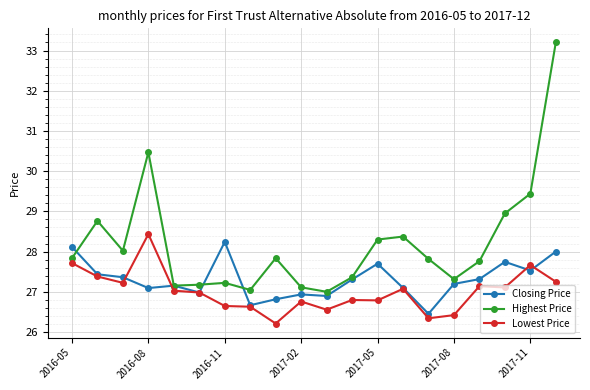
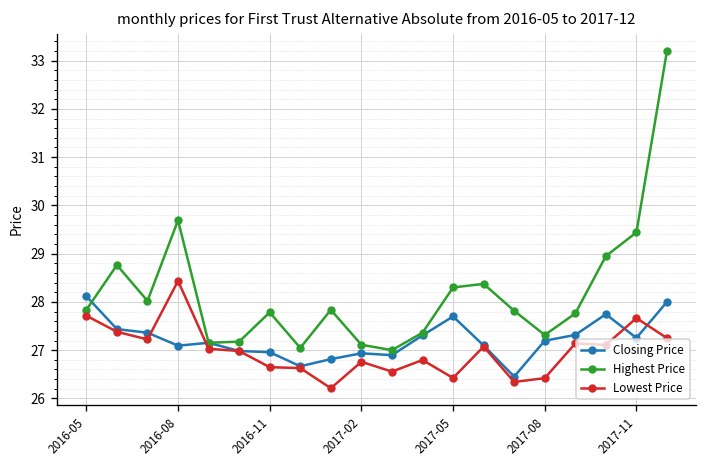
Highest Price, 2016-08: 30.5 -> 29.7
Closing Price, 2016-11: 28.2 -> 27.0
Highest Price, 2016-11: 27.2 -> 27.8
Lowest Price, 2017-05: 26.8 -> 26.4
Closing Price, 2017-11: 27.5 -> 27.3
